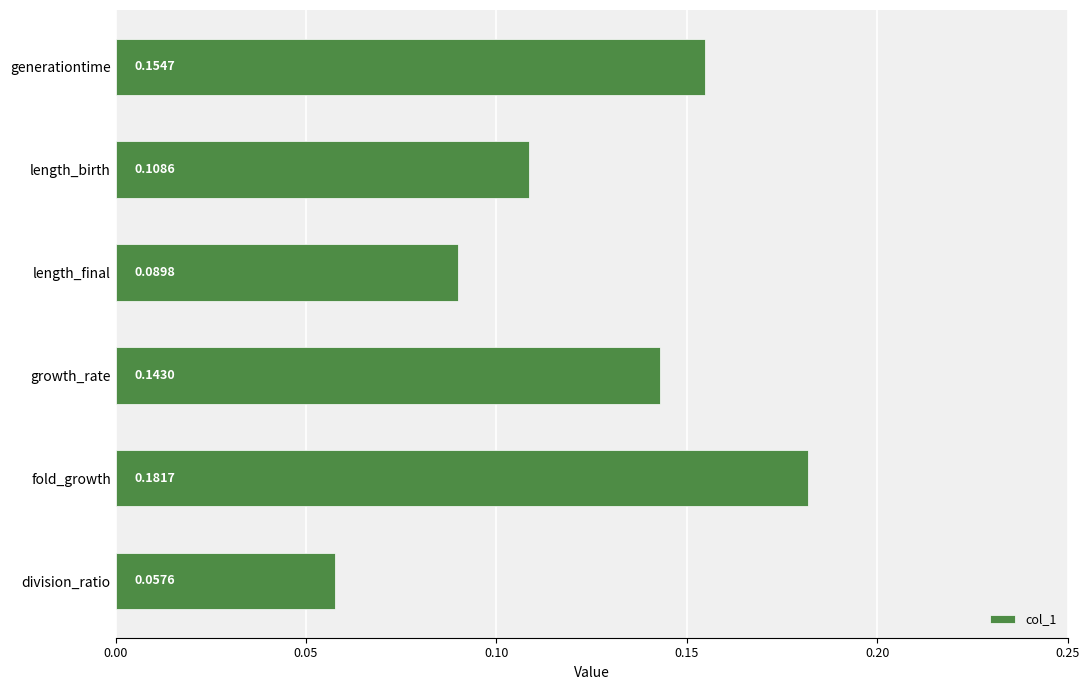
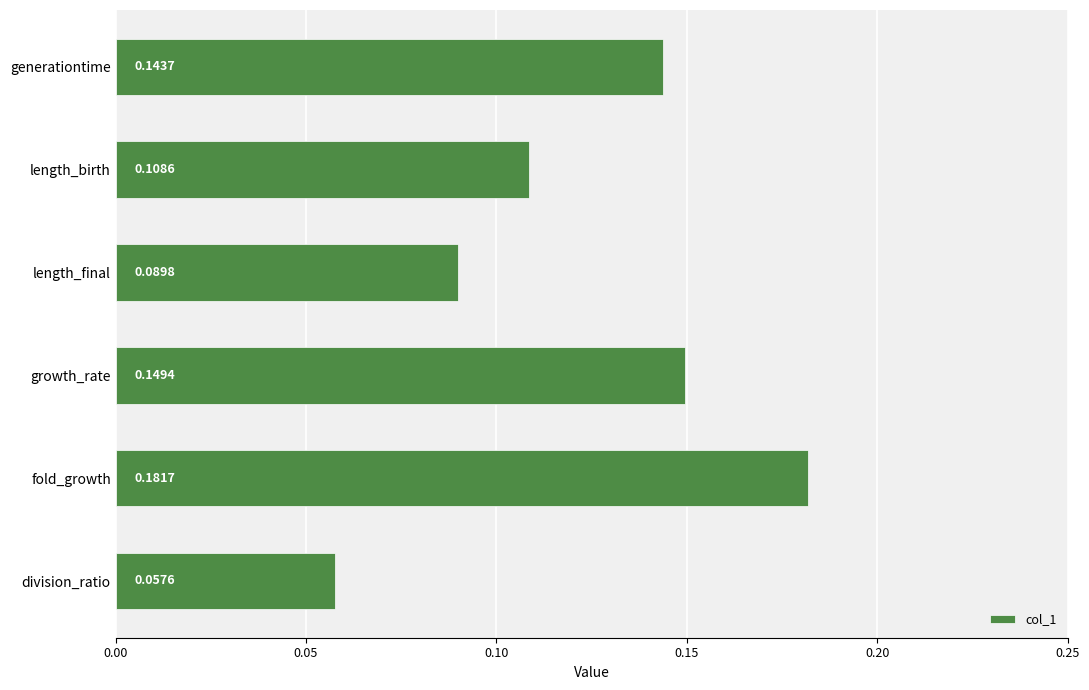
generationtime: 0.1547 -> 0.1437
growth_rate: 0.1430 -> 0.1494
